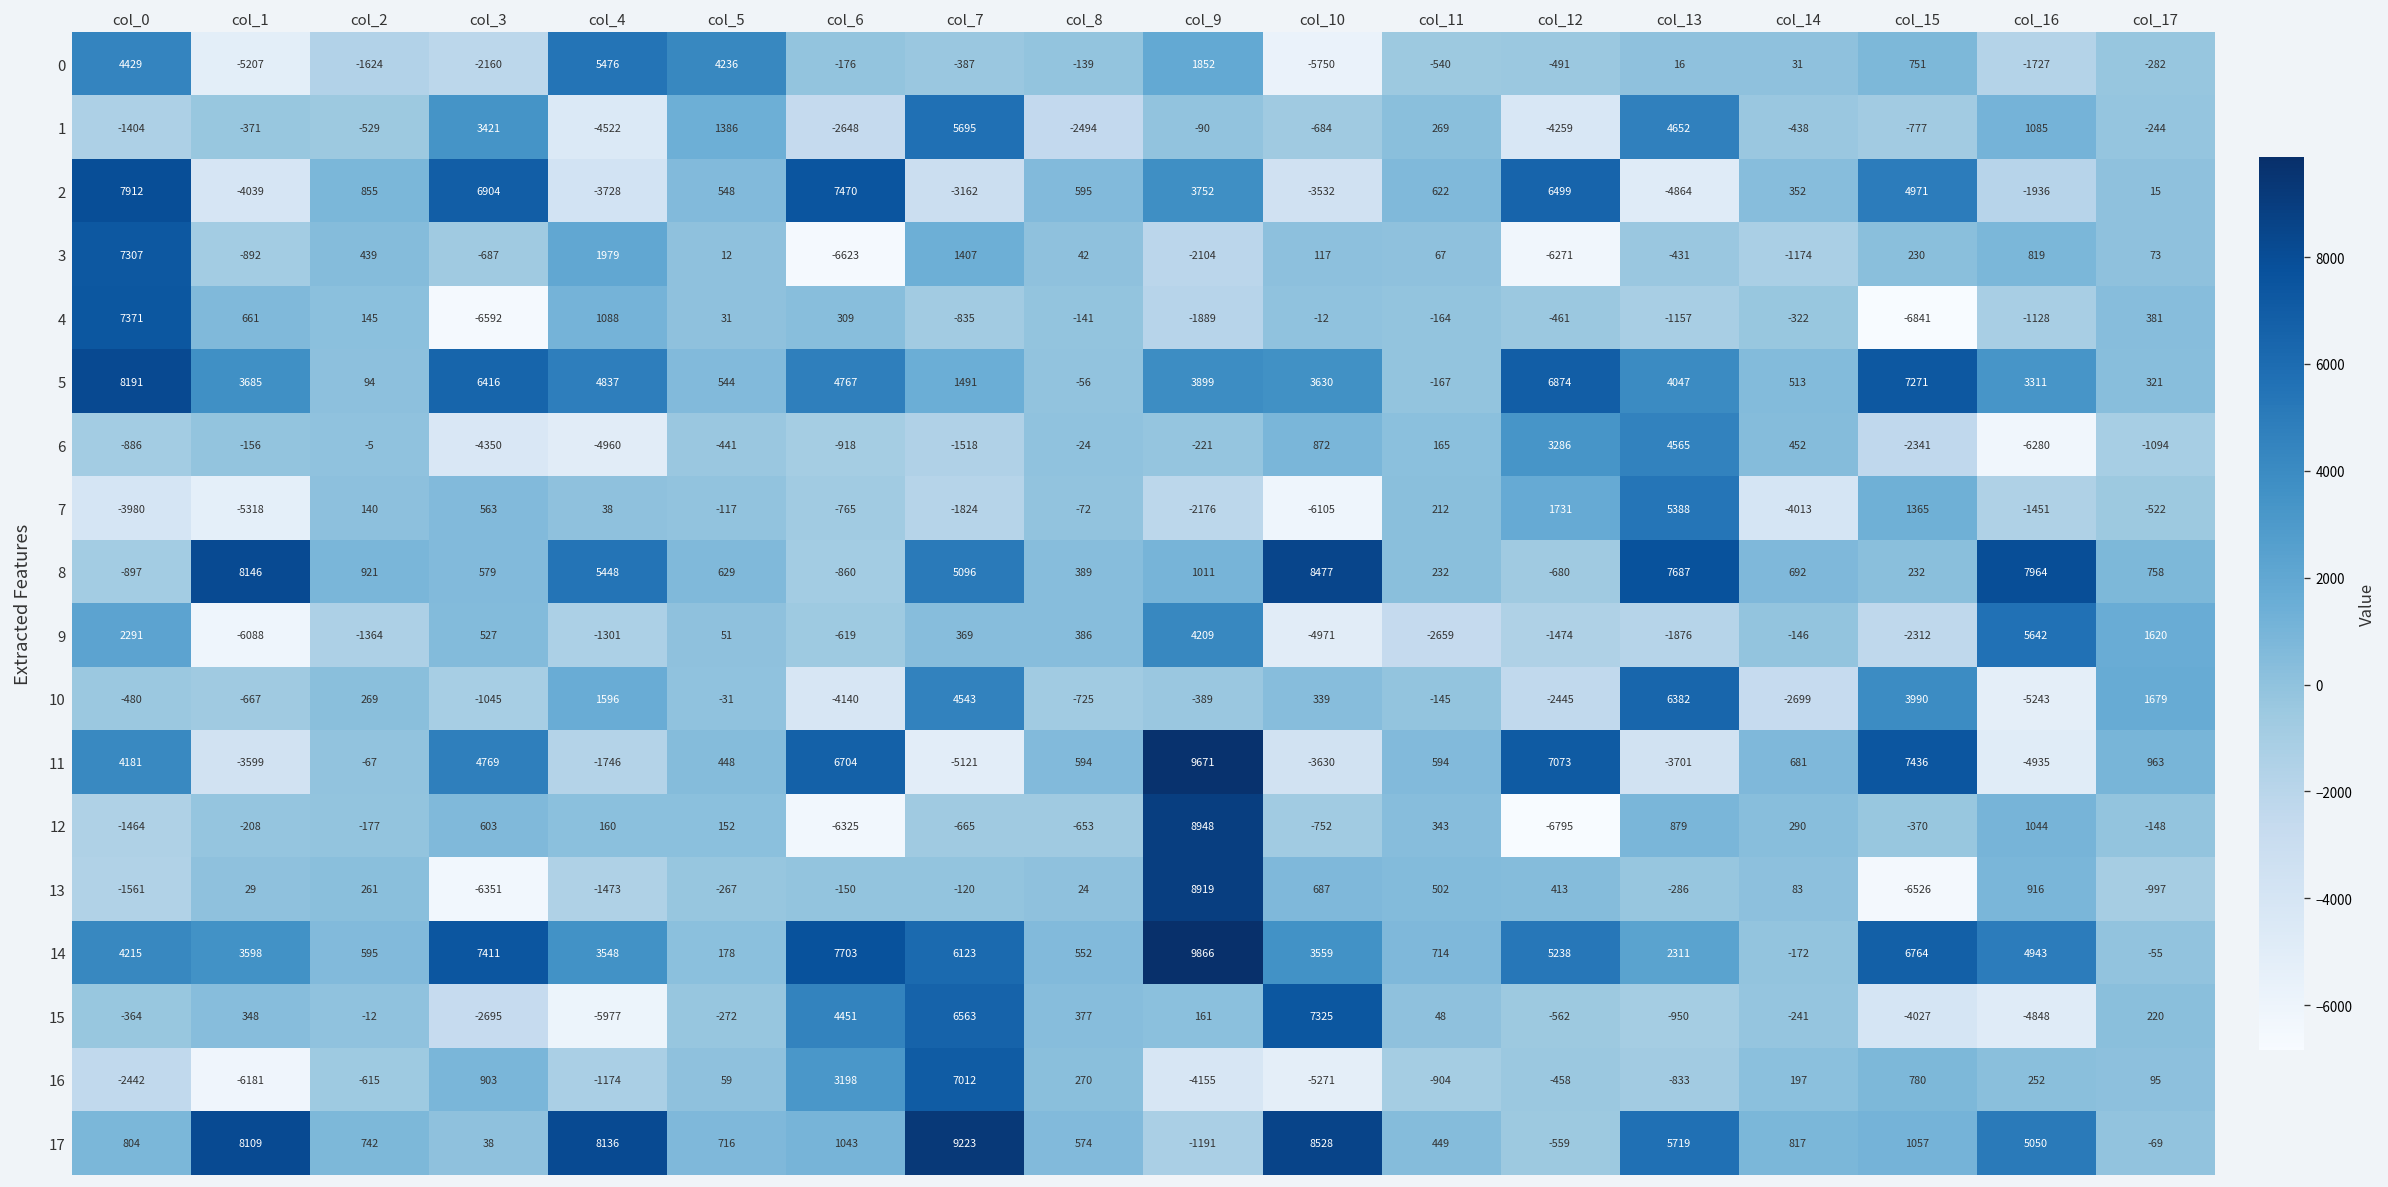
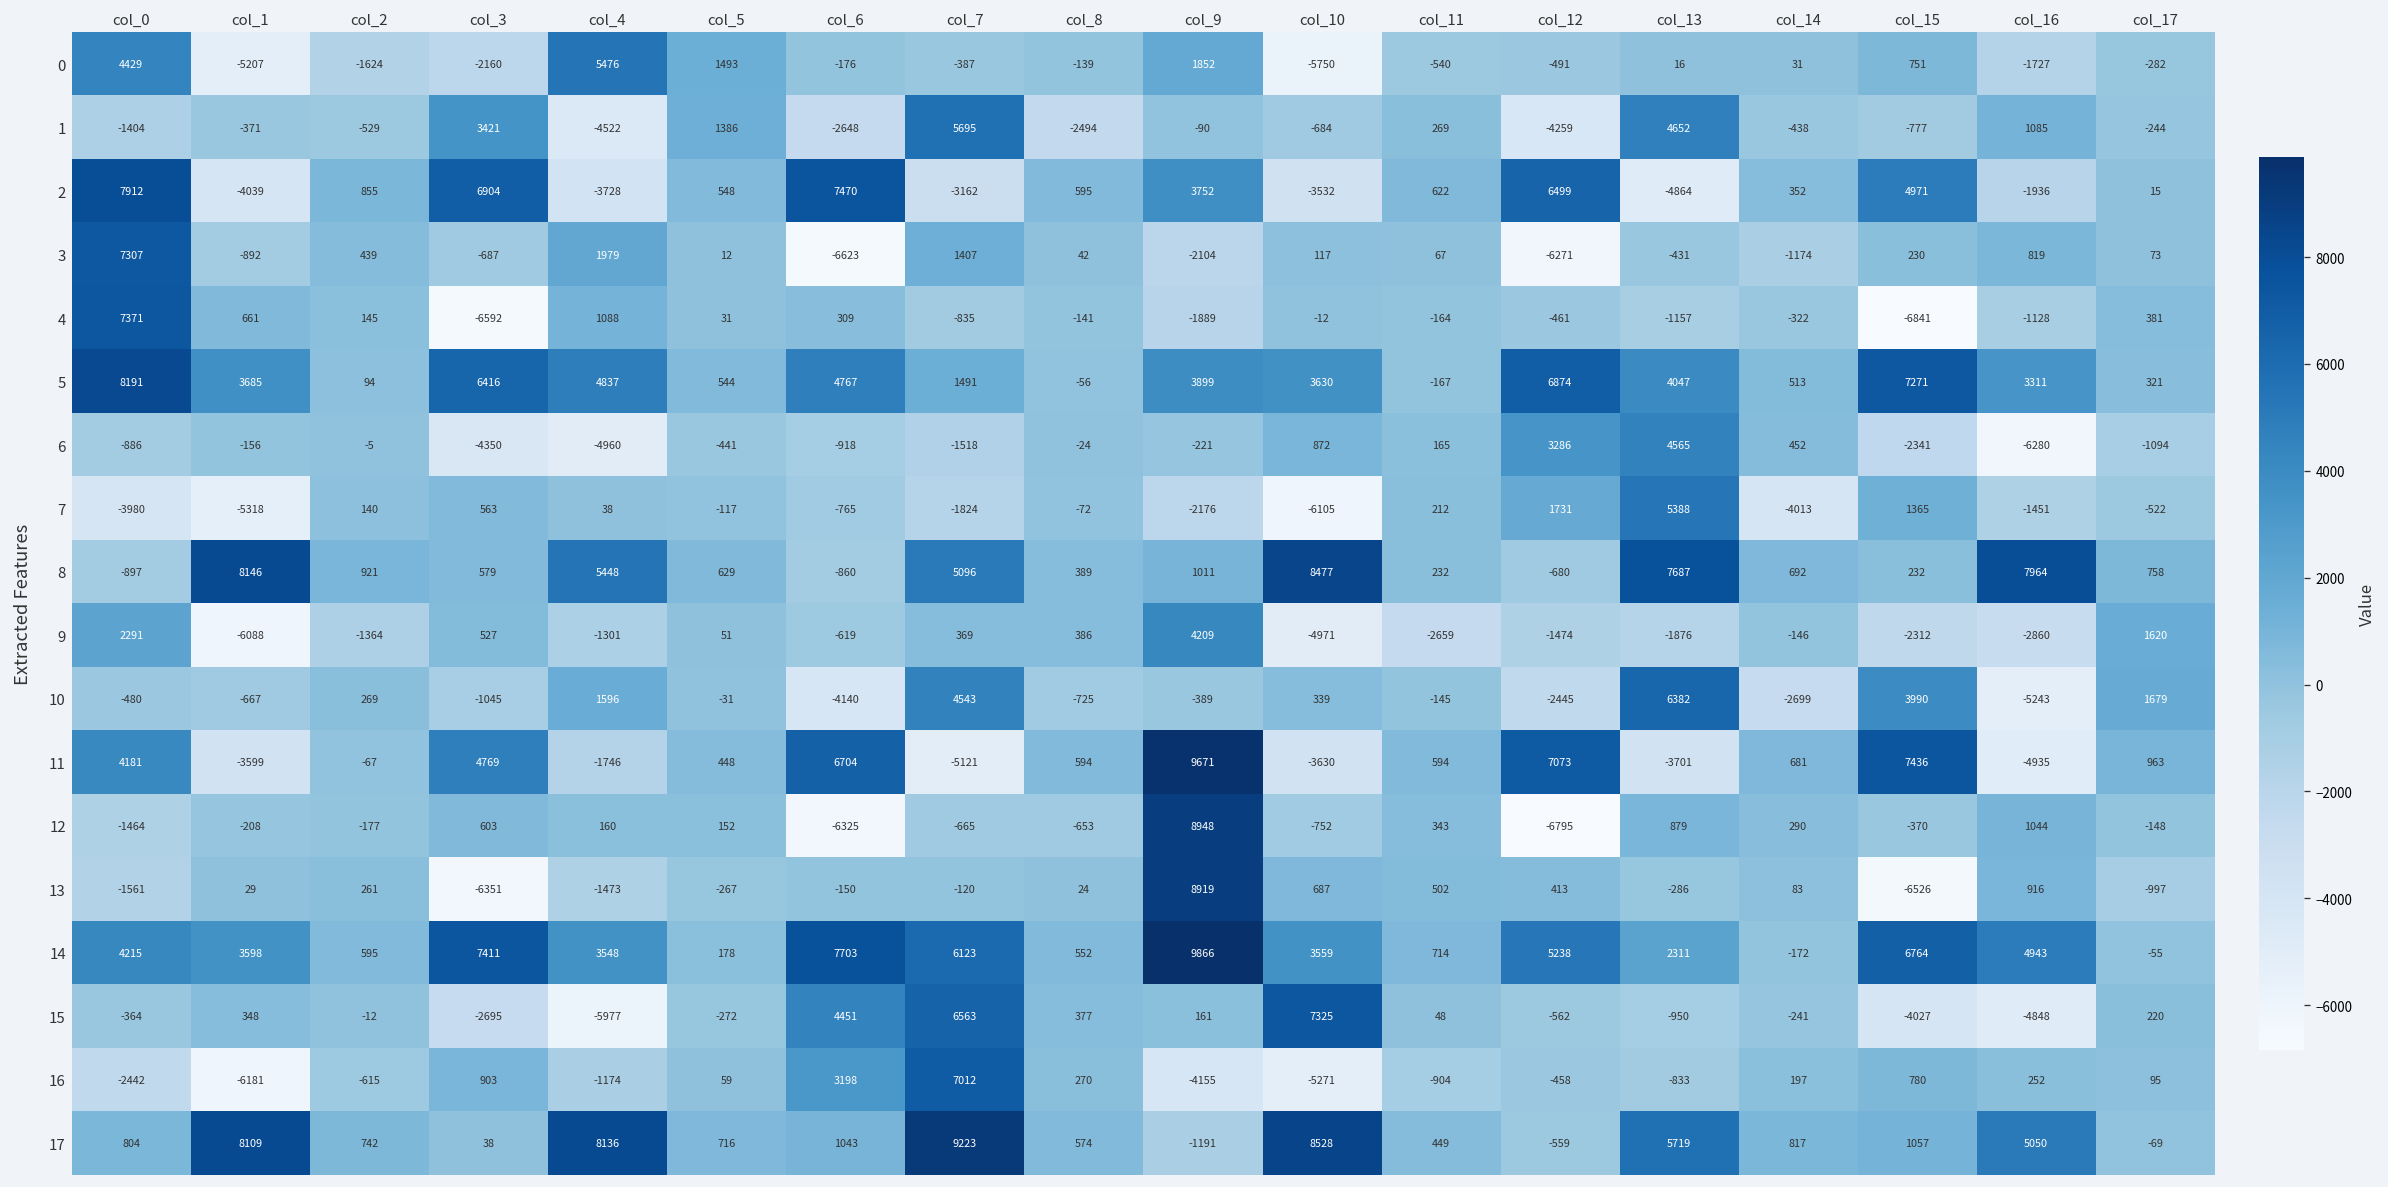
0, col_5: 4236 -> 1493
9, col_16: 5642 -> -2860
